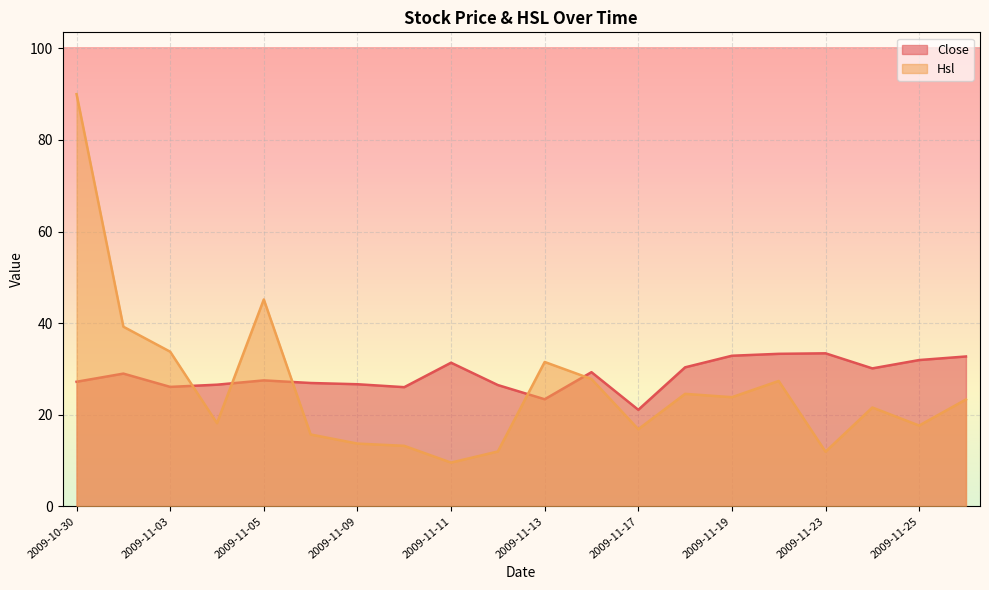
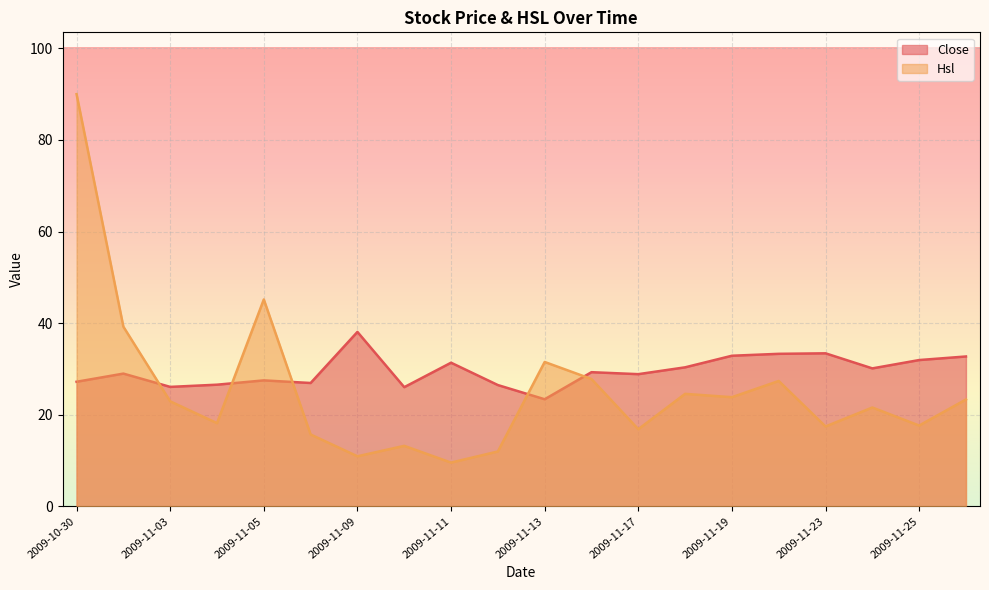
Hsl, 2009-11-03: 34 -> 23
Close, 2009-11-09: 27 -> 38
Hsl, 2009-11-09: 14 -> 11
Close, 2009-11-17: 21 -> 29
Hsl, 2009-11-23: 12 -> 17
